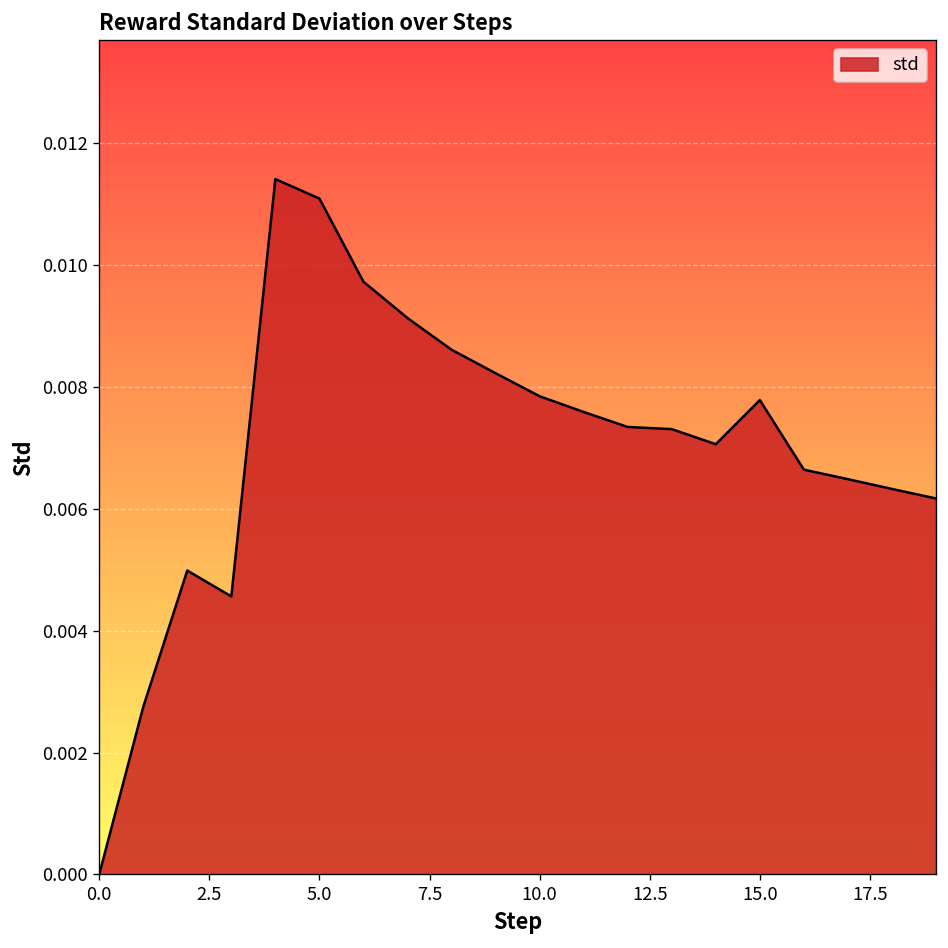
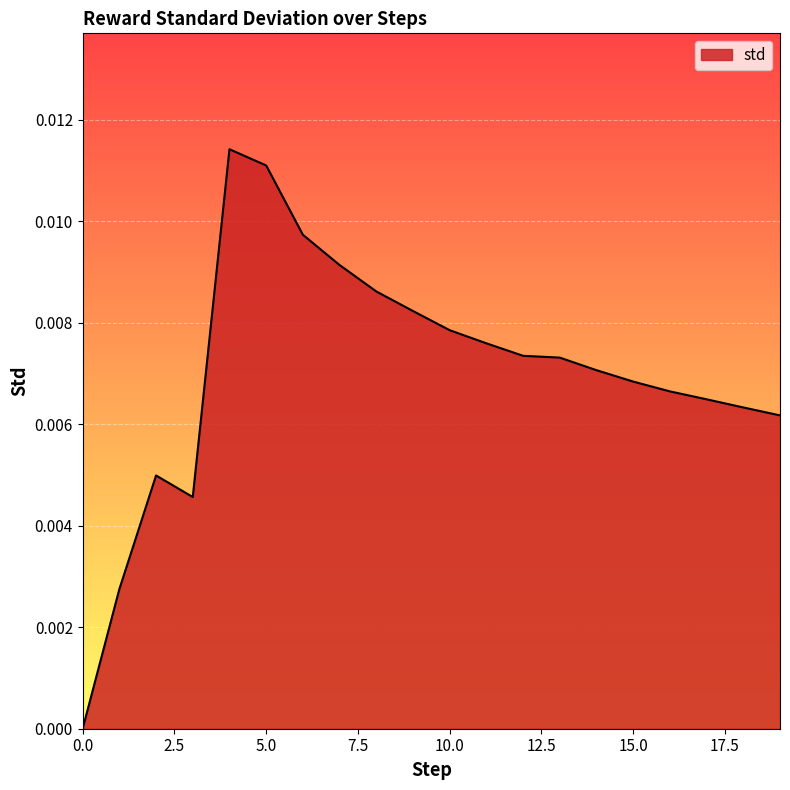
15.0: 0.0078 -> 0.0068
